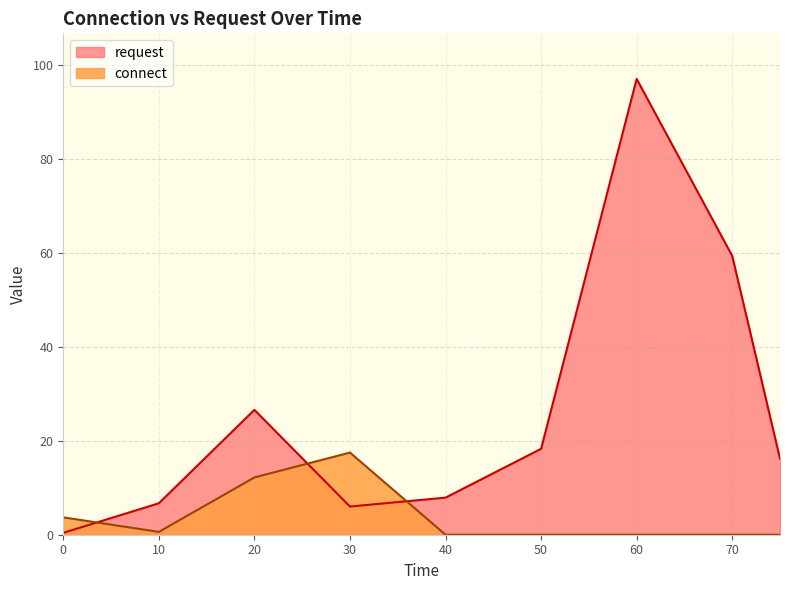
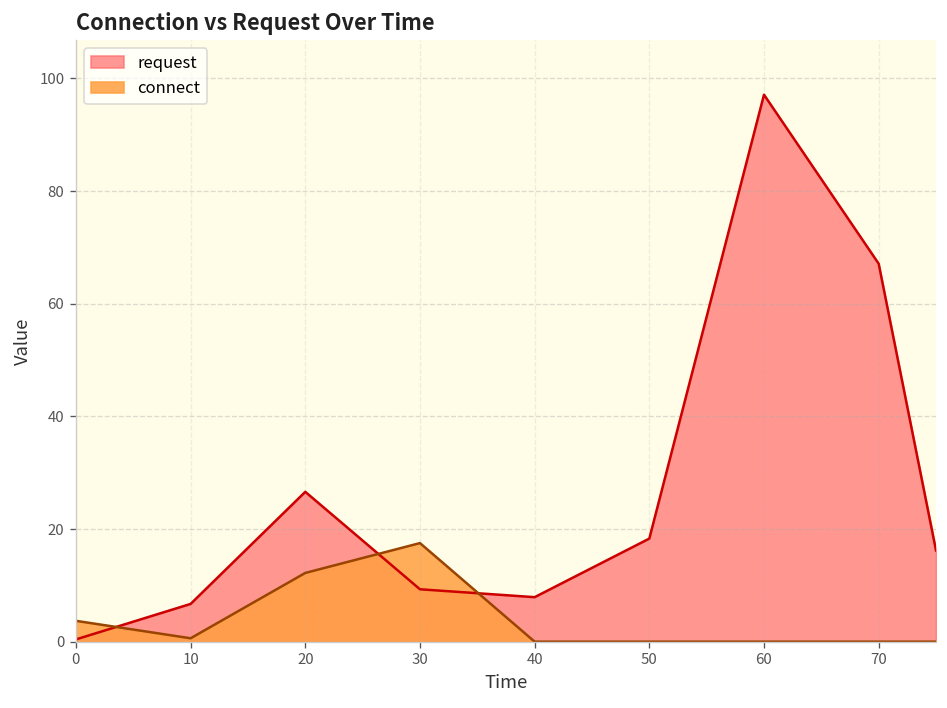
request, 30: 6 -> 9
request, 70: 59 -> 67
